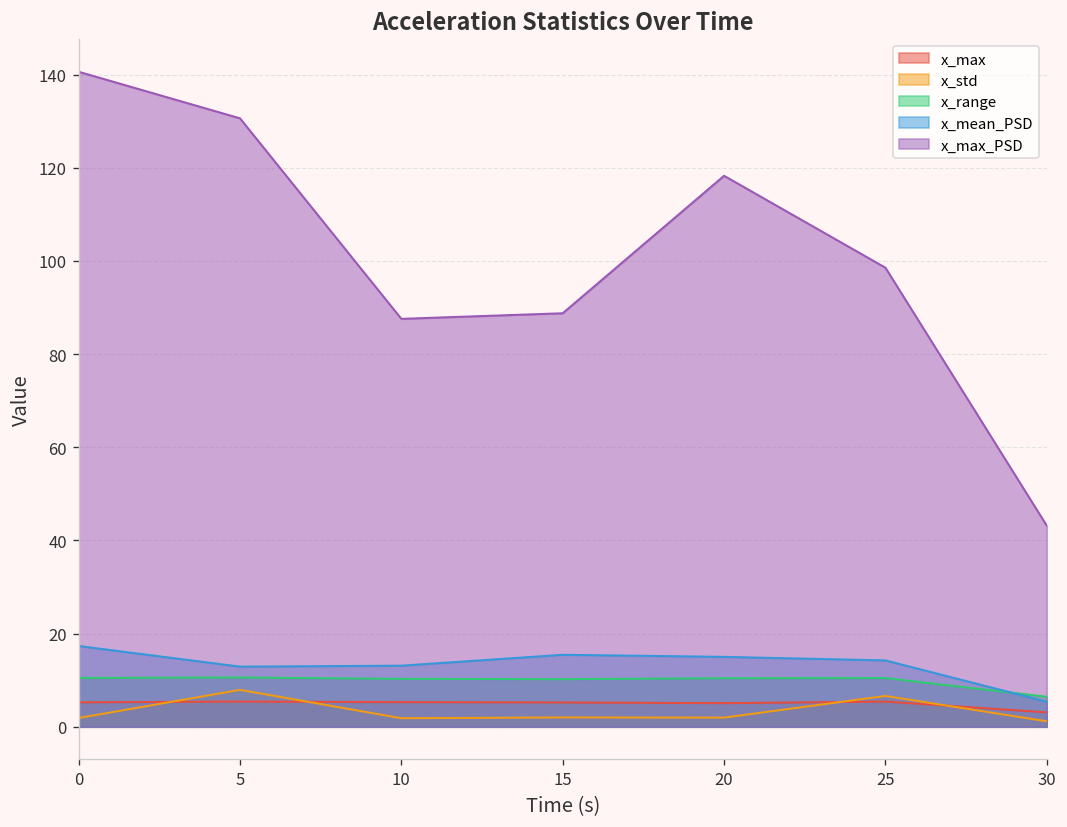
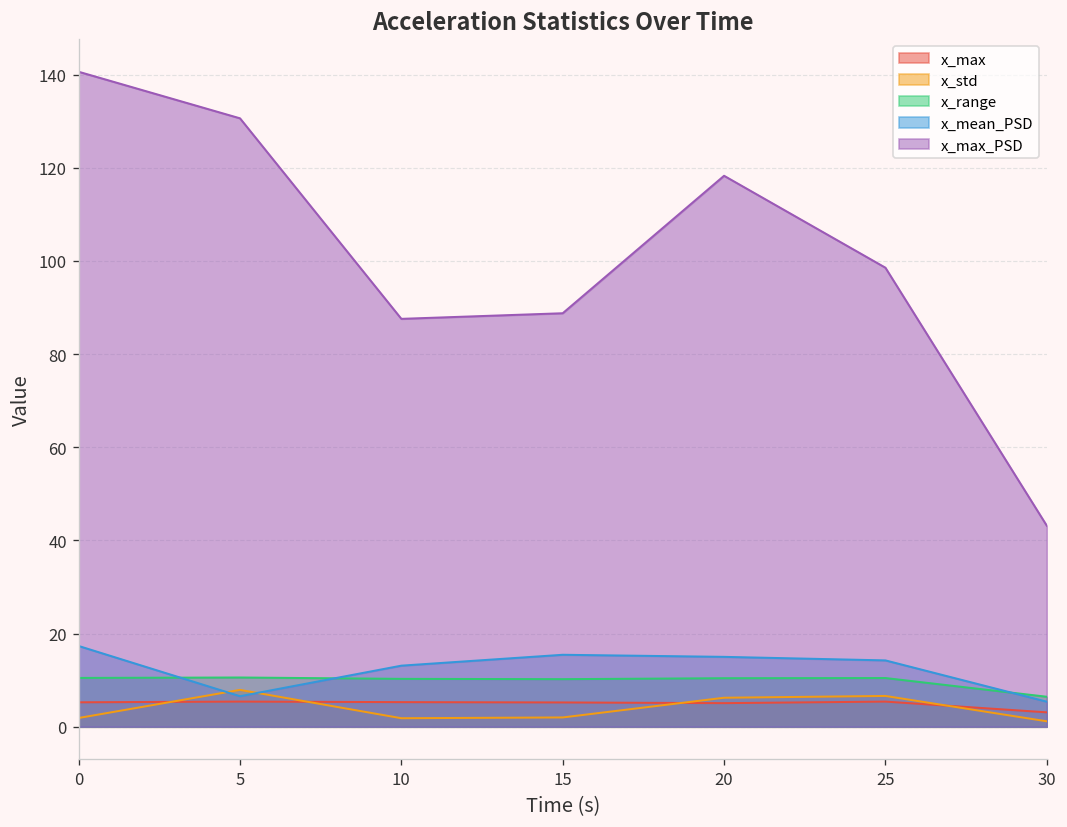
x_mean_PSD, 5: 13 -> 7
x_std, 20: 2 -> 6
